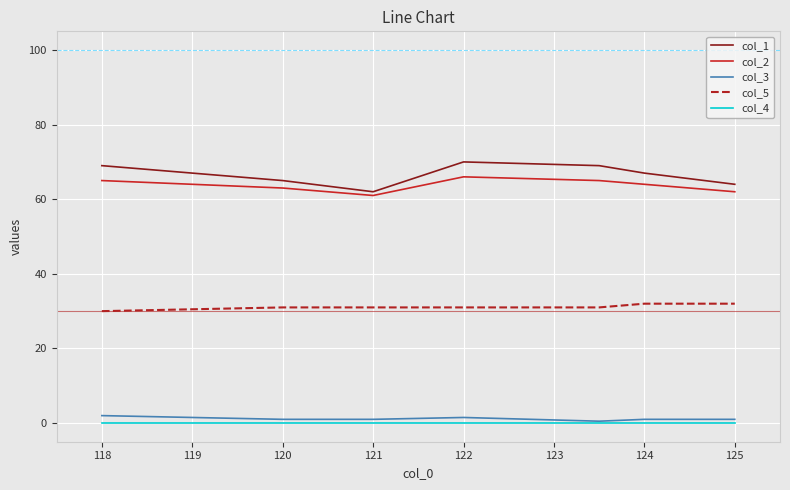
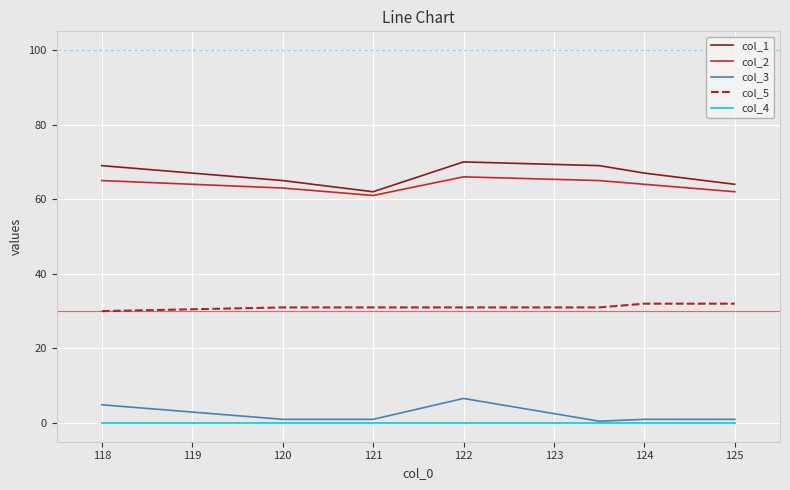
col_3, 118: 2 -> 5
col_3, 122: 2 -> 7
